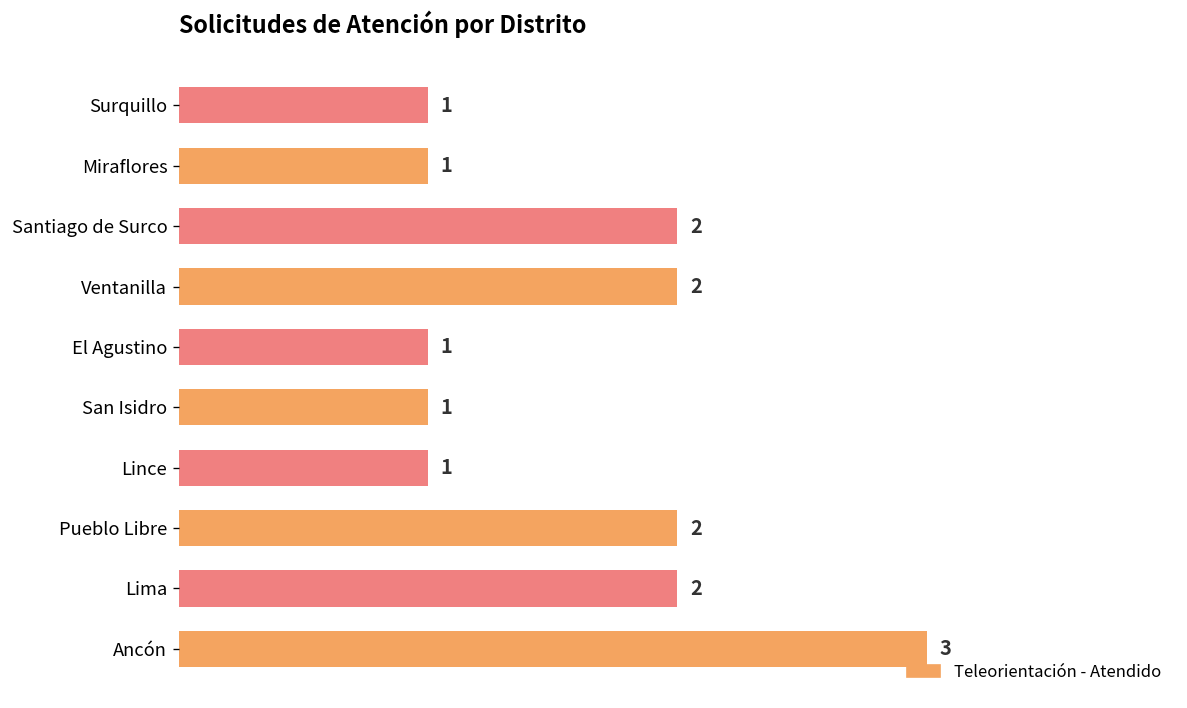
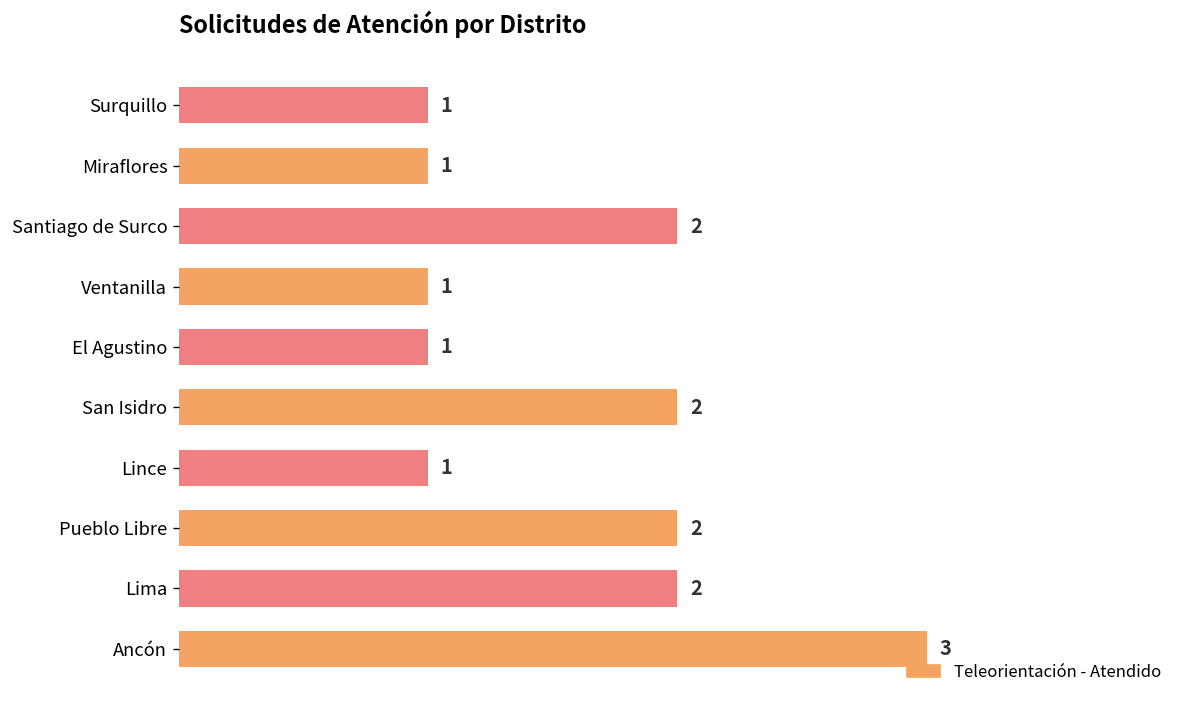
Ventanilla: 2 -> 1
San Isidro: 1 -> 2
